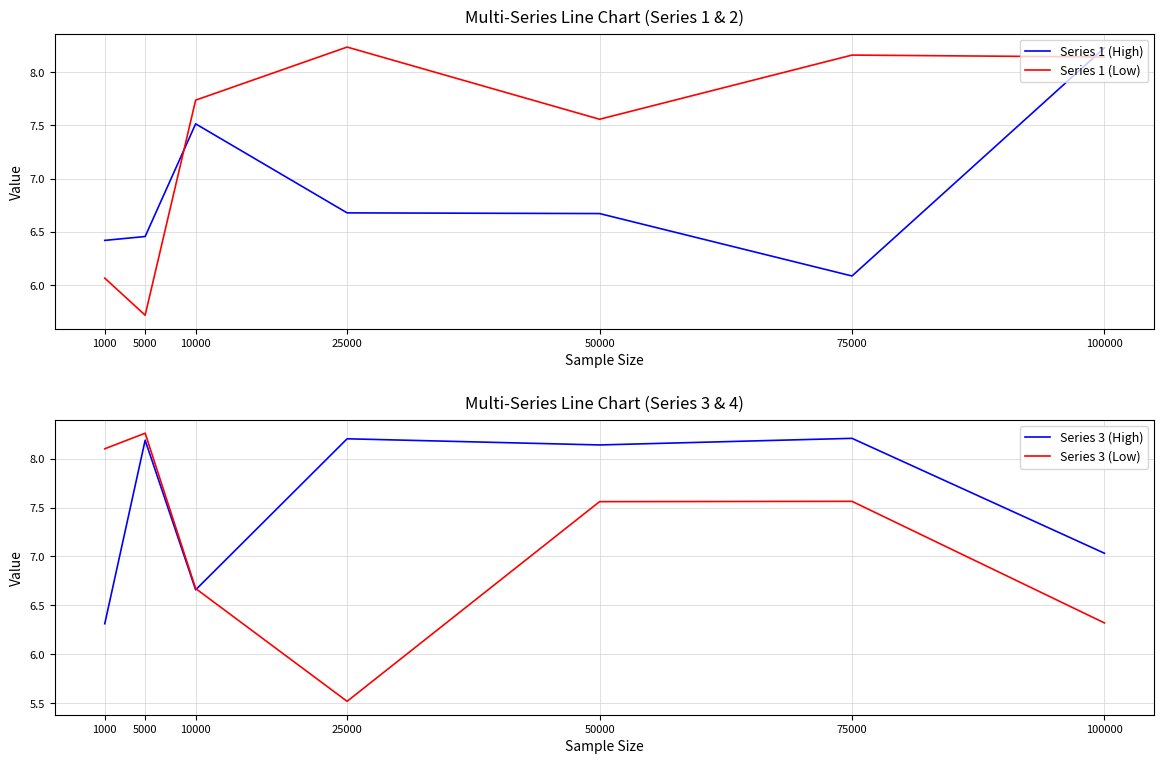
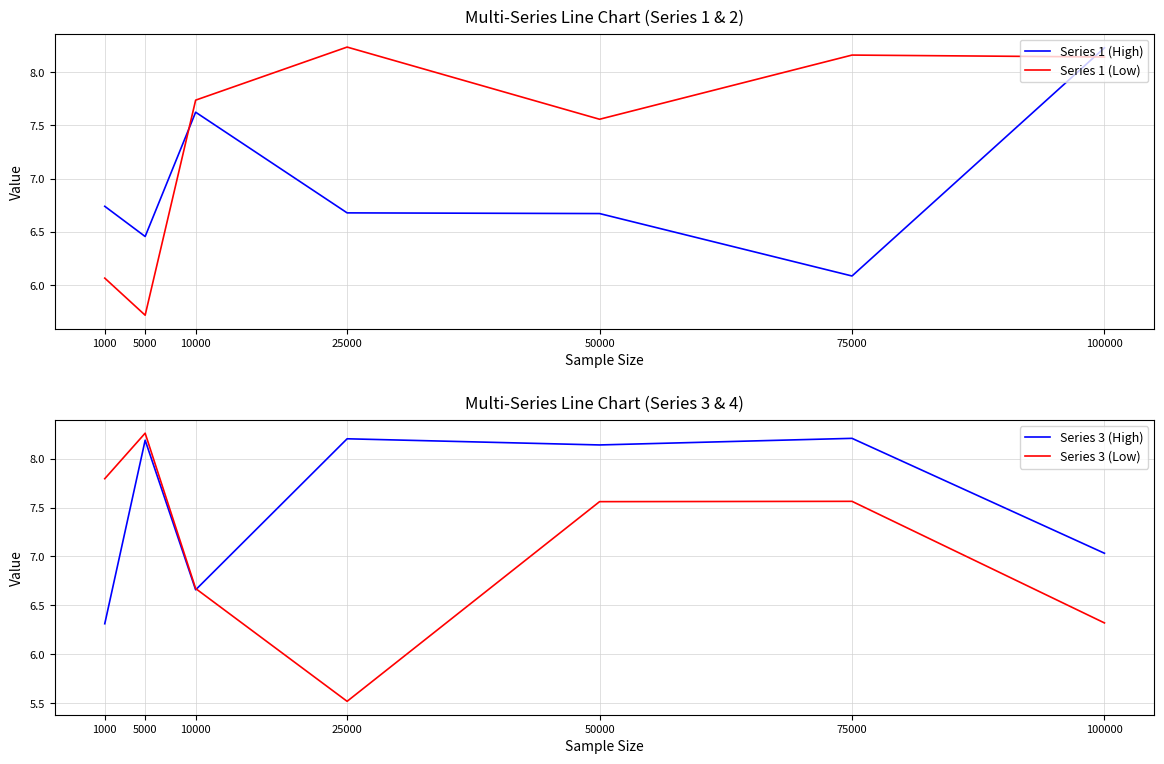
Multi-Series Line Chart (Series 1 & 2), Series 1 (High), 1000: 6.42 -> 6.74
Multi-Series Line Chart (Series 1 & 2), Series 1 (High), 10000: 7.51 -> 7.62
Multi-Series Line Chart (Series 3 & 4), Series 3 (Low), 1000: 8.1 -> 7.8
